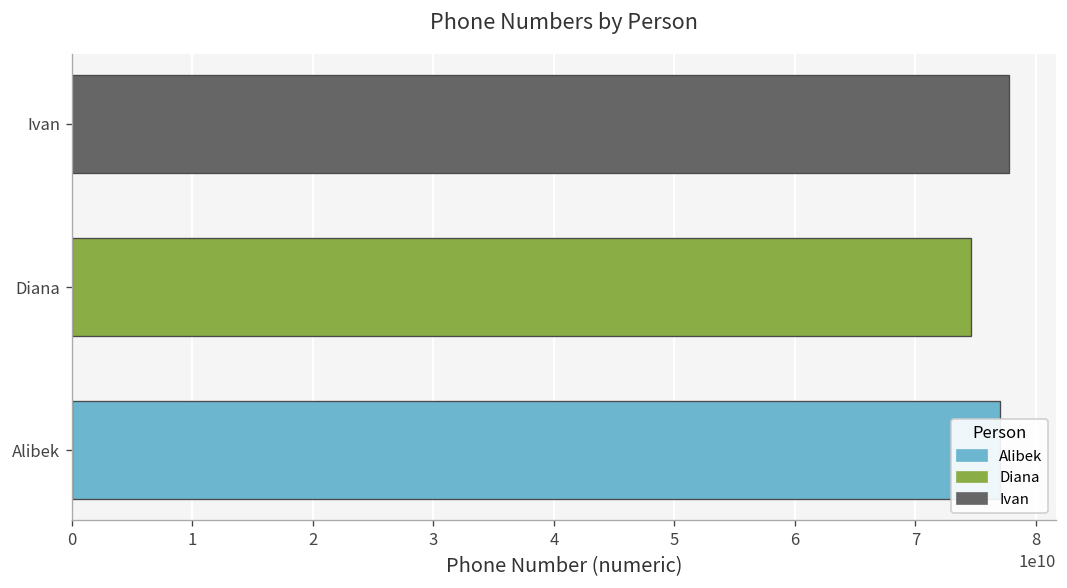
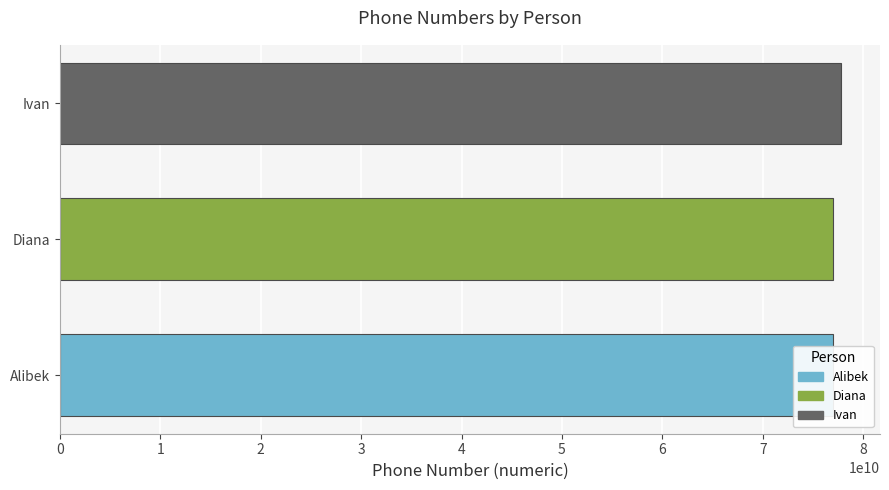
Diana: 74600000000 -> 77000000000
